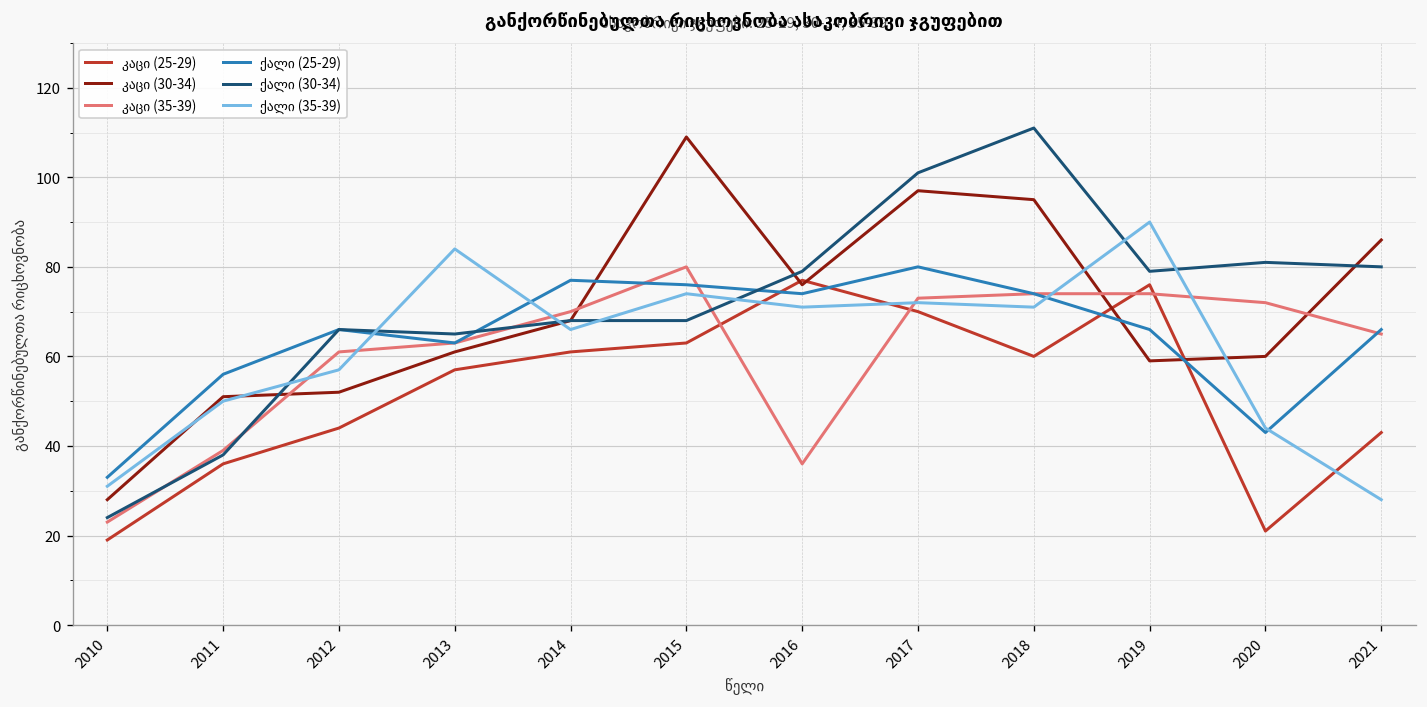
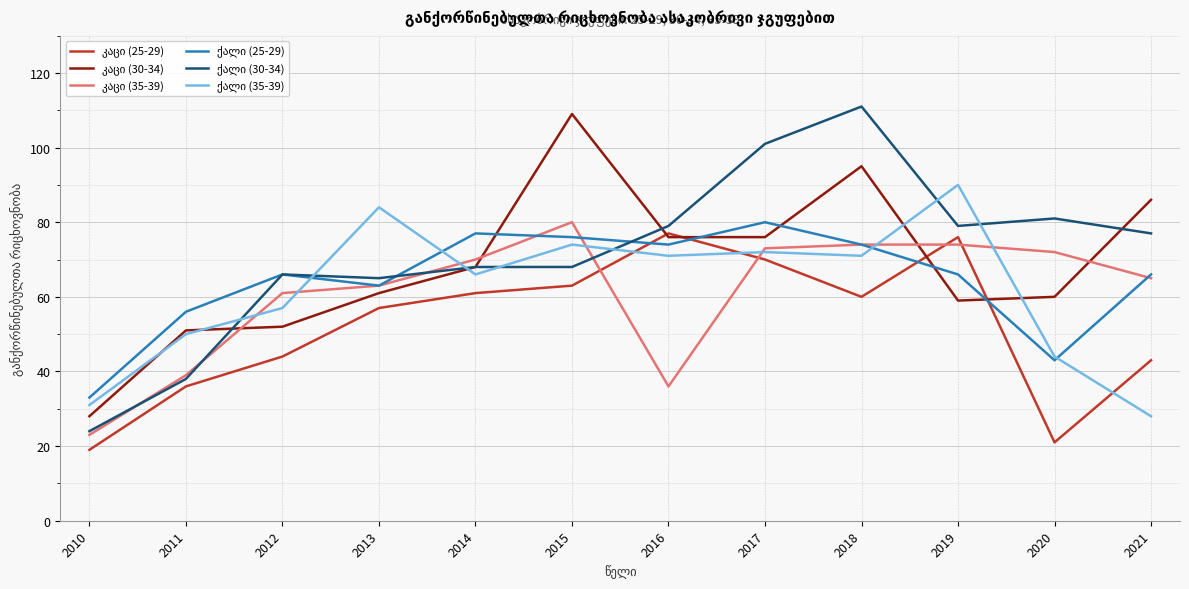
კაცი (30-34), 2017: 97 -> 76
ქალი (30-34), 2021: 80 -> 77
